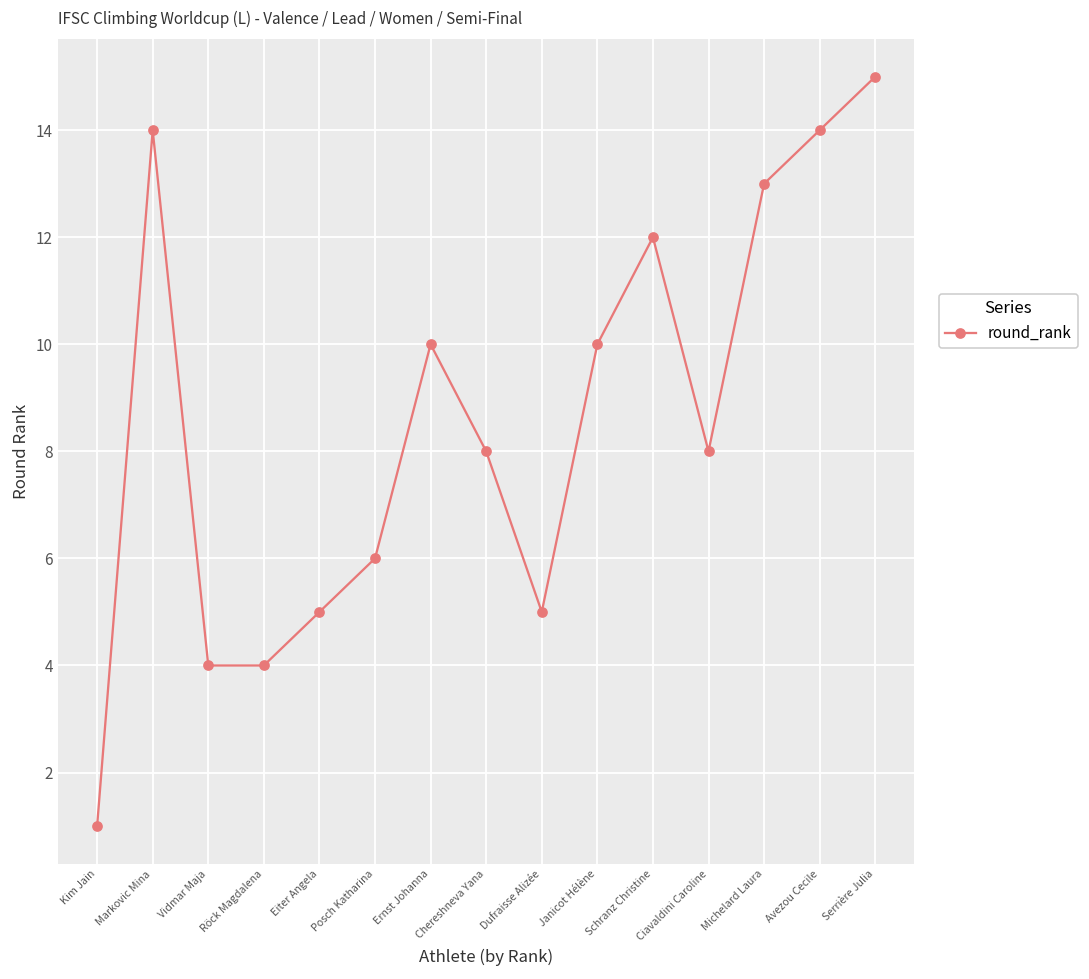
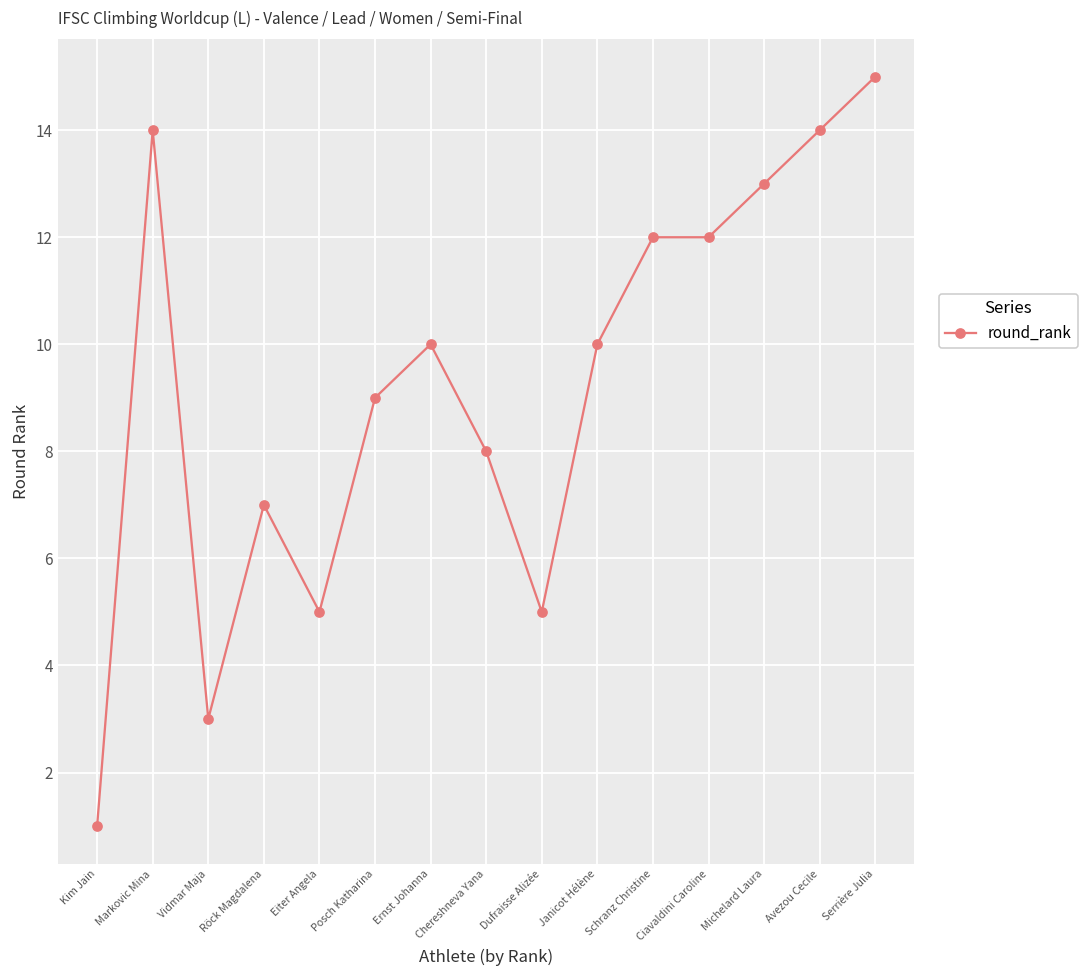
Vidmar Maja: 4 -> 3
Röck Magdalena: 4 -> 7
Posch Katharina: 6 -> 9
Ciavaldini Caroline: 8 -> 12
